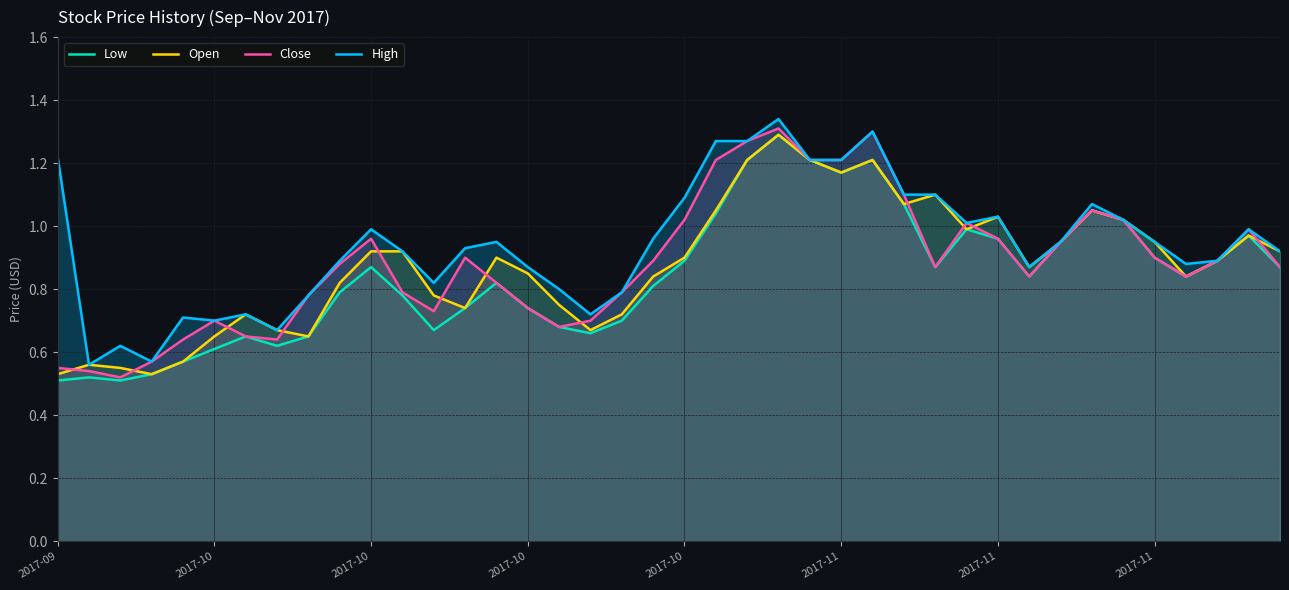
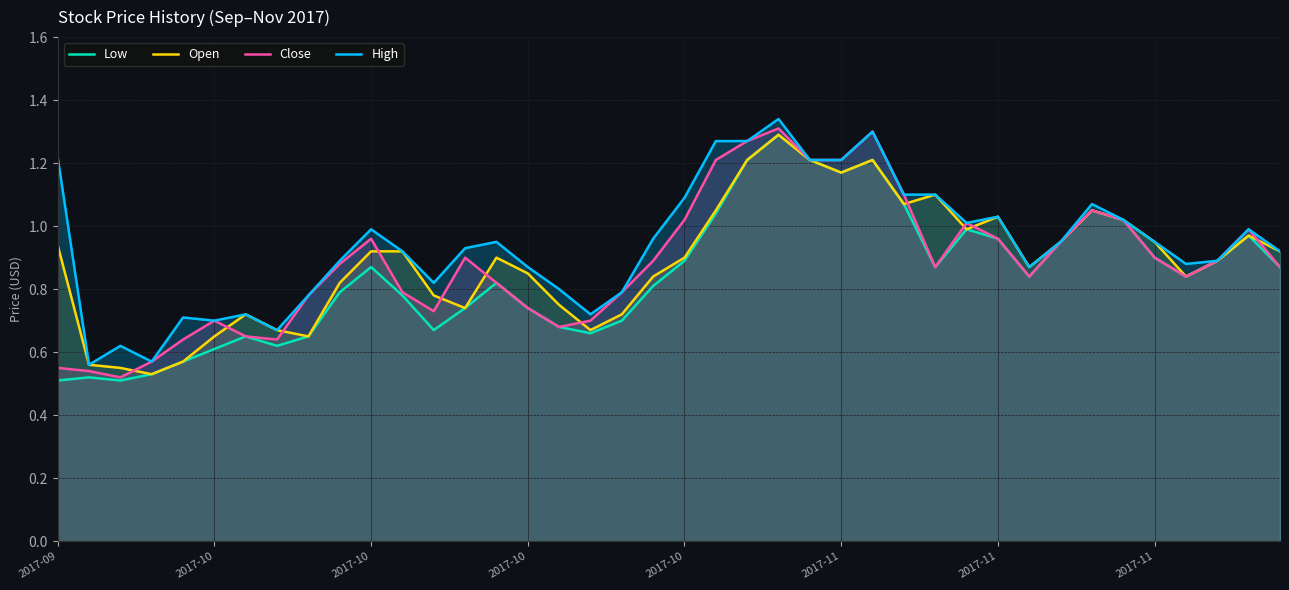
Open, 2017-09: 0.53 -> 0.94
